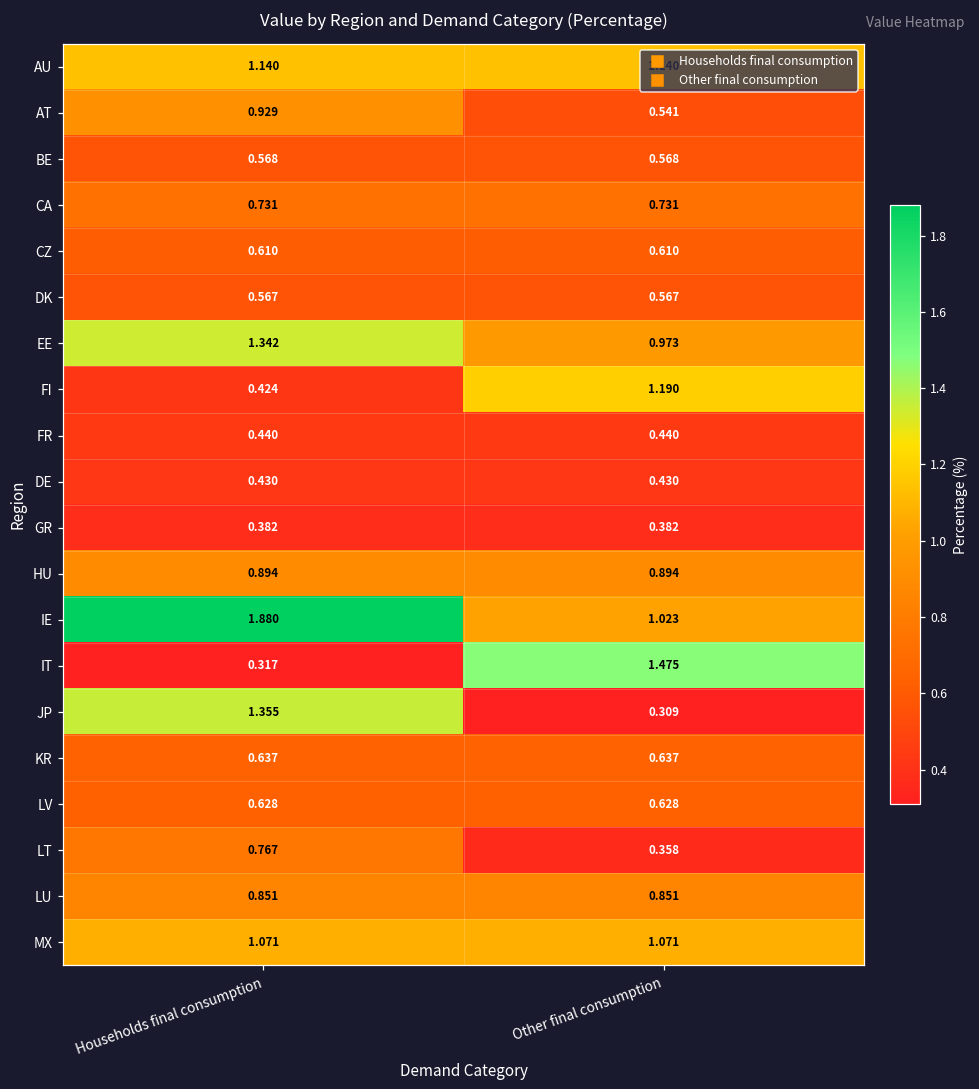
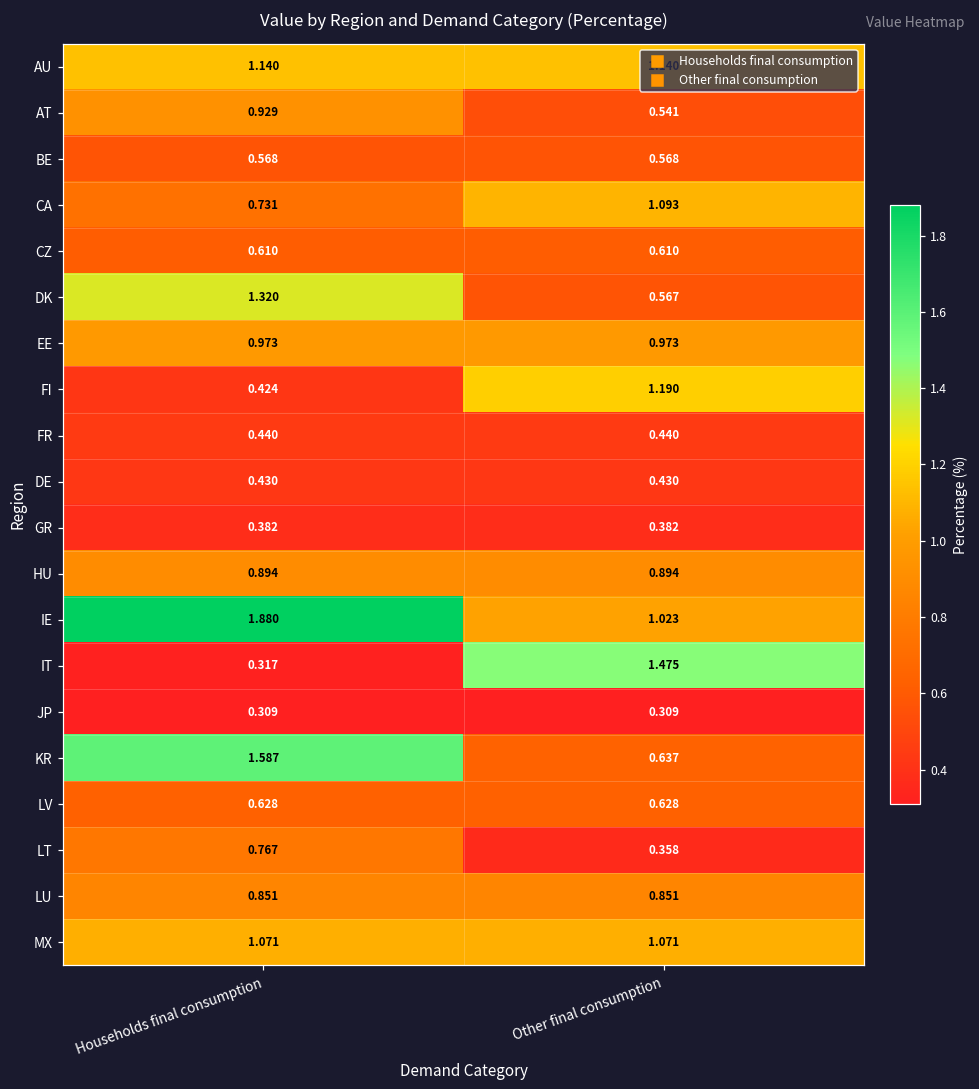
CA, Other final consumption: 0.731 -> 1.093
DK, Households final consumption: 0.567 -> 1.320
EE, Households final consumption: 1.342 -> 0.973
JP, Households final consumption: 1.355 -> 0.309
KR, Households final consumption: 0.637 -> 1.587
